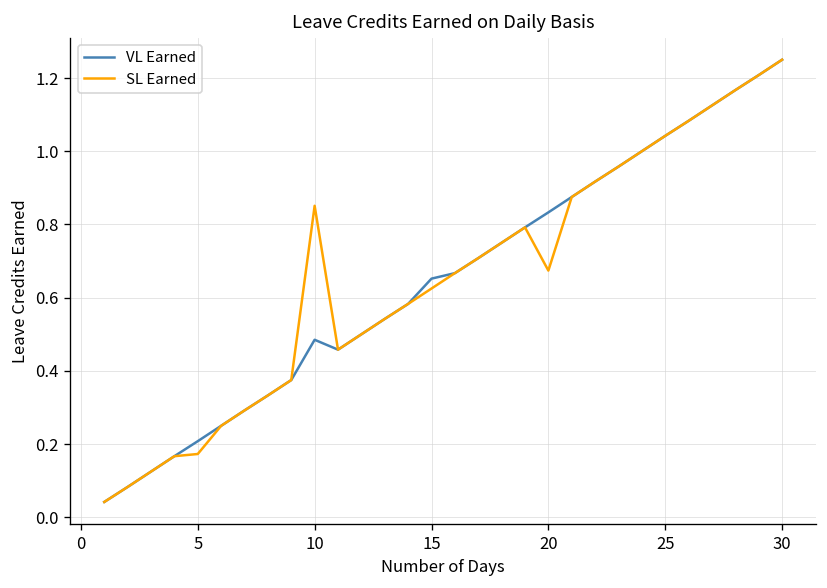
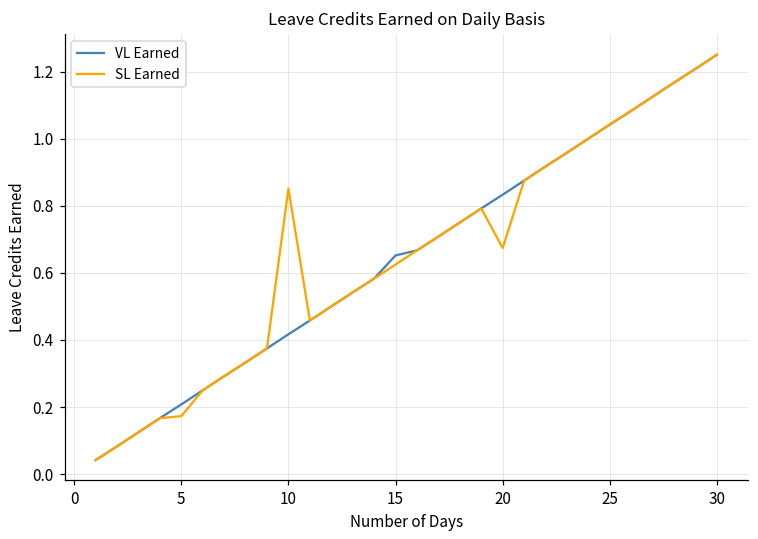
VL Earned, 10: 0.49 -> 0.42
